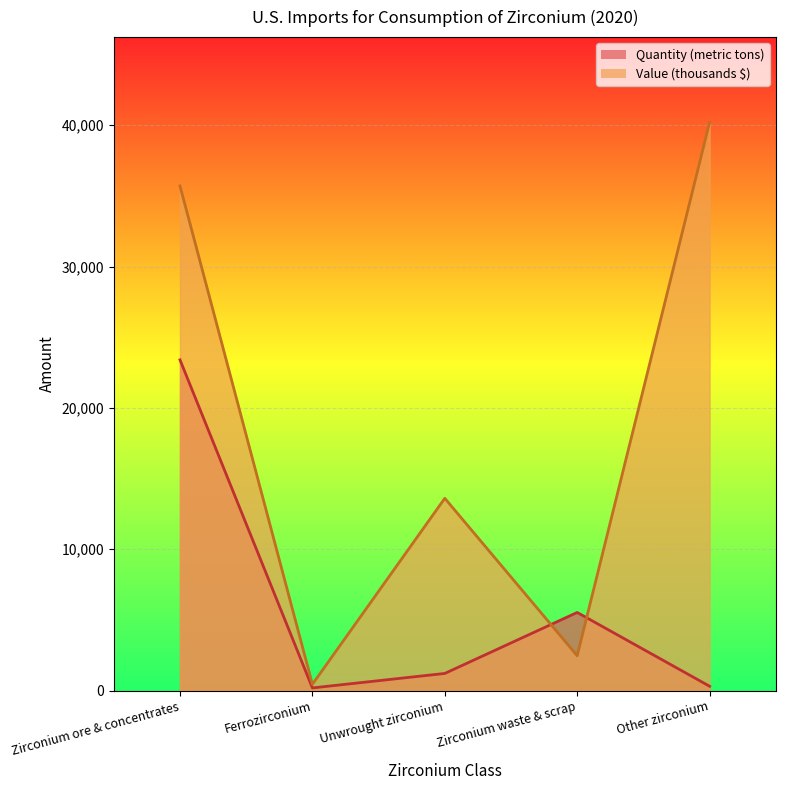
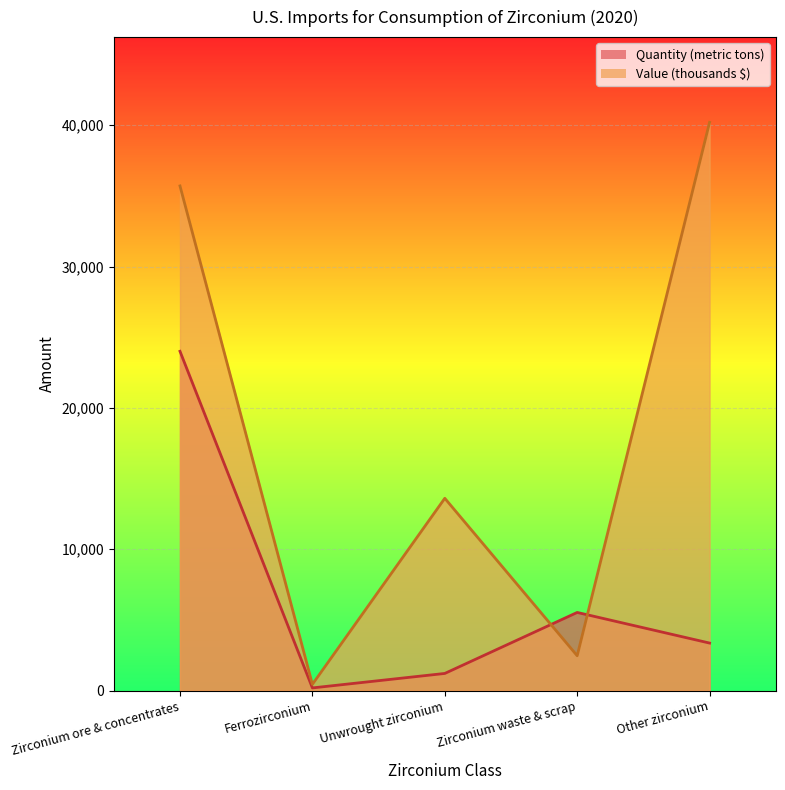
Quantity (metric tons), Zirconium ore & concentrates: 23,400 -> 24,000
Quantity (metric tons), Other zirconium: 300 -> 3,400
